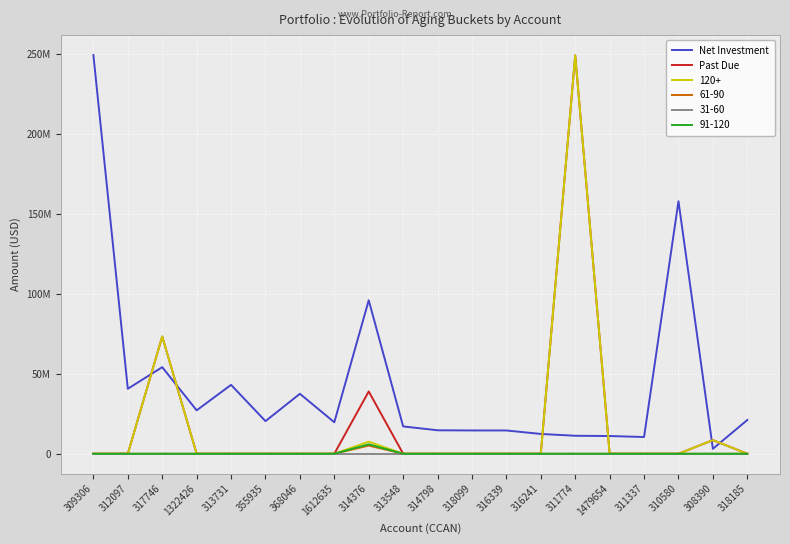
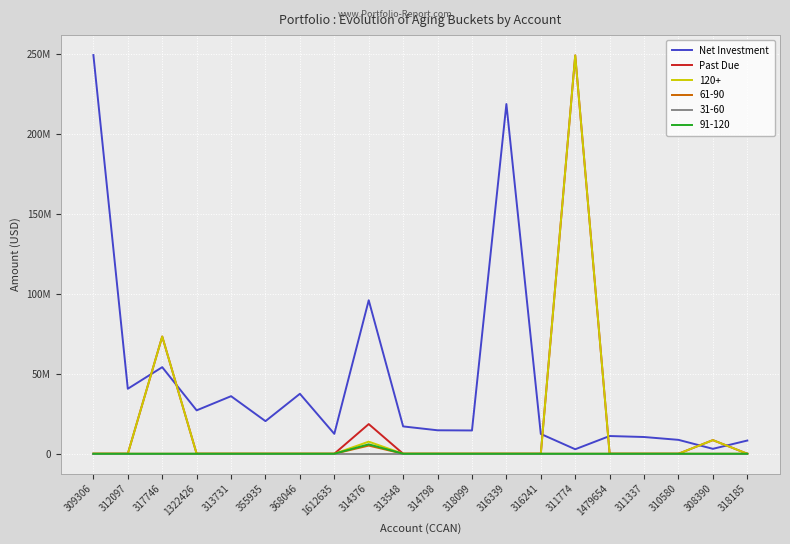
Net Investment, 313731: 43000000 -> 36000000
Net Investment, 1612635: 20000000 -> 12000000
Past Due, 314376: 39000000 -> 19000000
Net Investment, 316339: 15000000 -> 219000000
Net Investment, 311774: 11000000 -> 3000000
Net Investment, 310580: 158000000 -> 9000000
Net Investment, 318185: 21000000 -> 8000000
